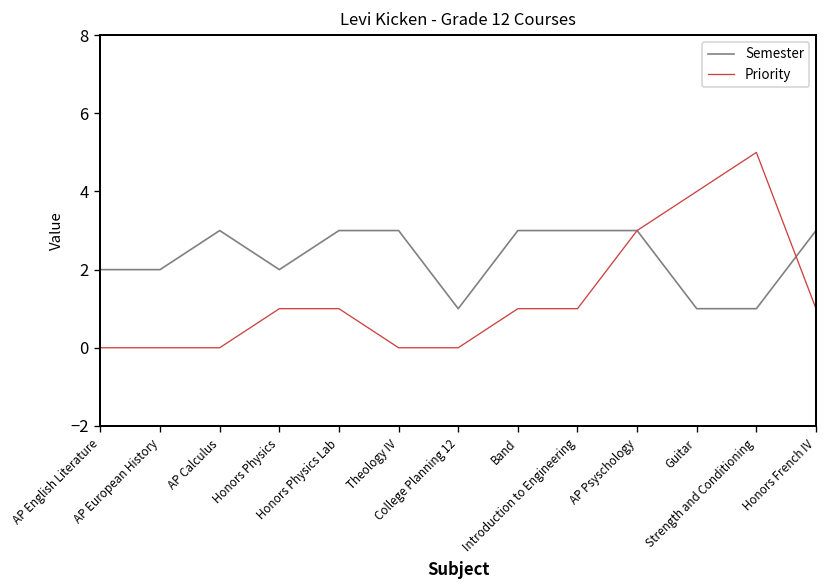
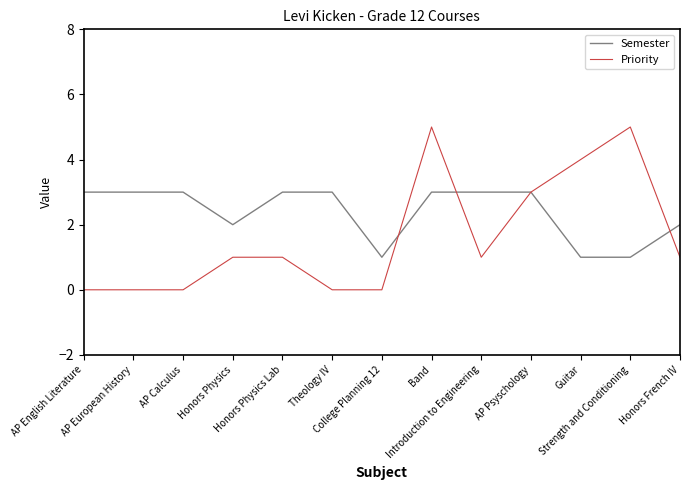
Semester, AP English Literature: 2 -> 3
Semester, AP European History: 2 -> 3
Priority, Band: 1 -> 5
Semester, Honors French IV: 3 -> 2
